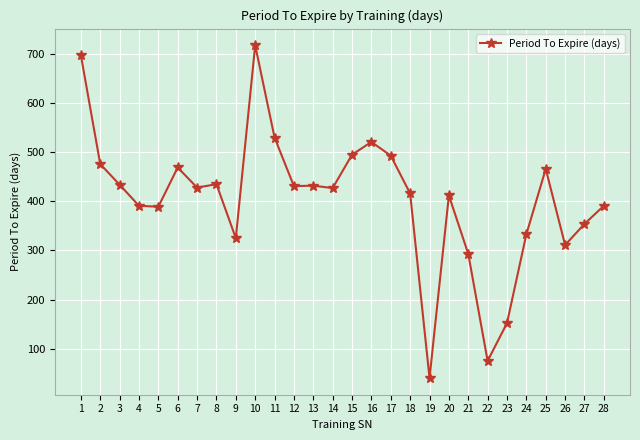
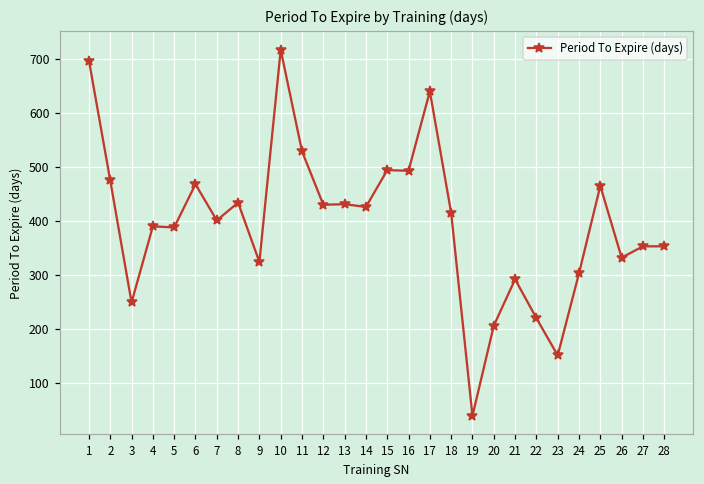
3: 430 -> 250
7: 430 -> 400
16: 520 -> 490
17: 490 -> 640
20: 410 -> 210
22: 80 -> 220
24: 330 -> 300
26: 310 -> 330
28: 390 -> 350
